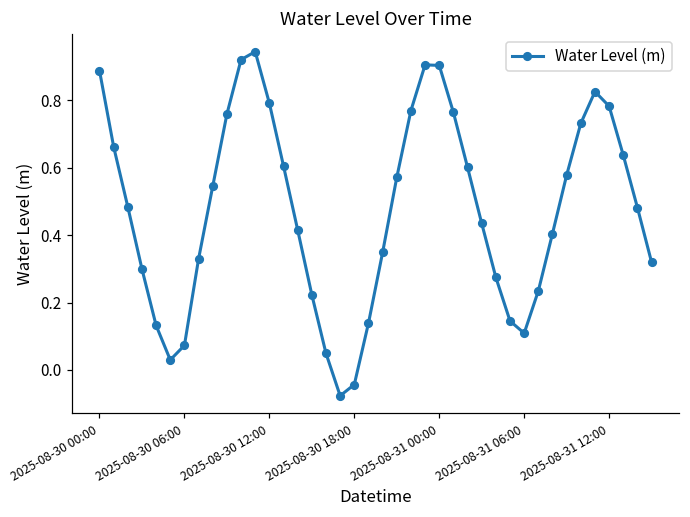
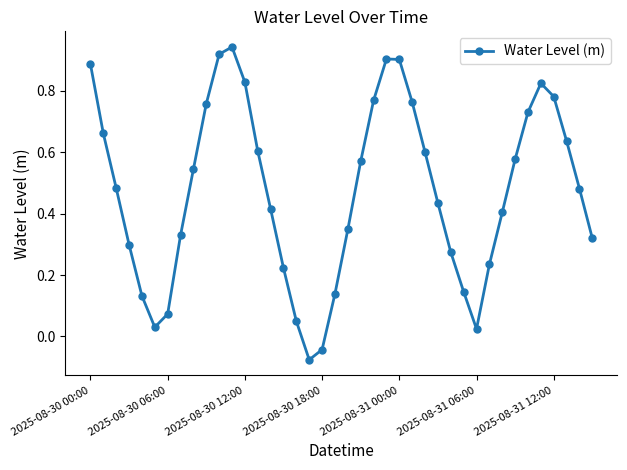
2025-08-30 12:00: 0.79 -> 0.83
2025-08-31 06:00: 0.11 -> 0.02
